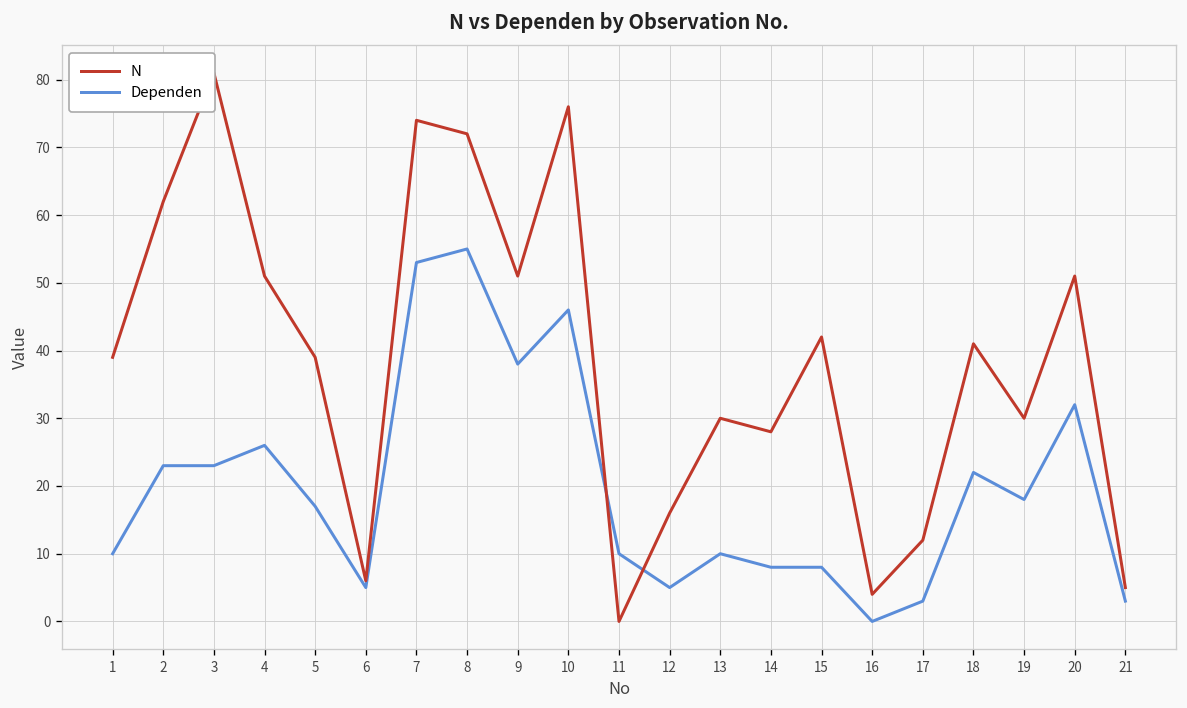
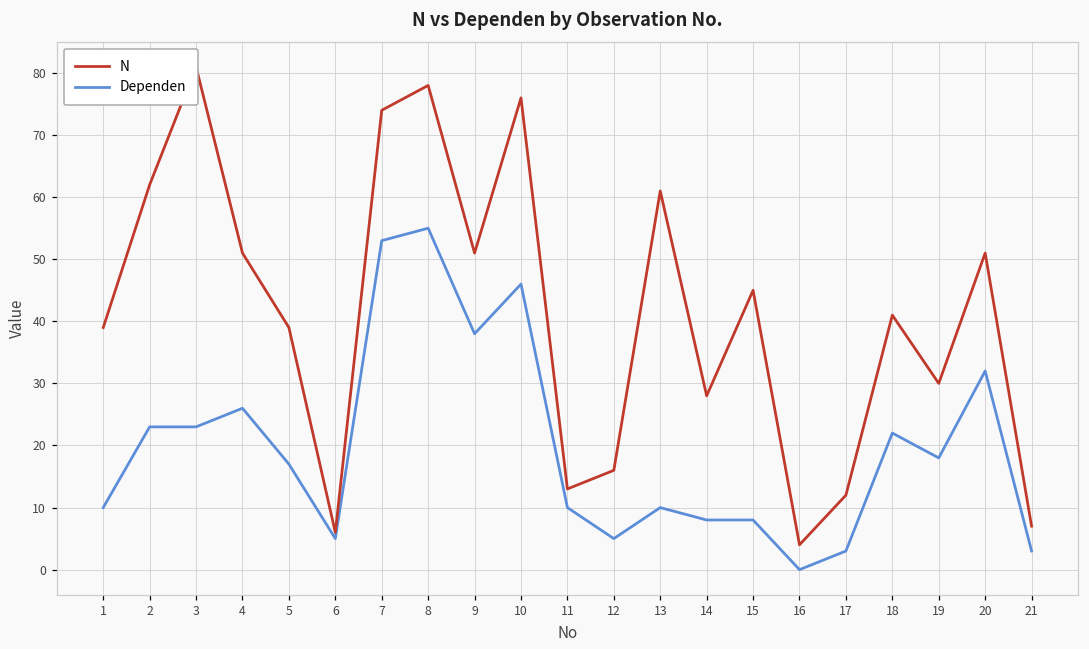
N, 8: 72 -> 78
N, 11: 0 -> 13
N, 13: 30 -> 61
N, 15: 42 -> 45
N, 21: 5 -> 7
